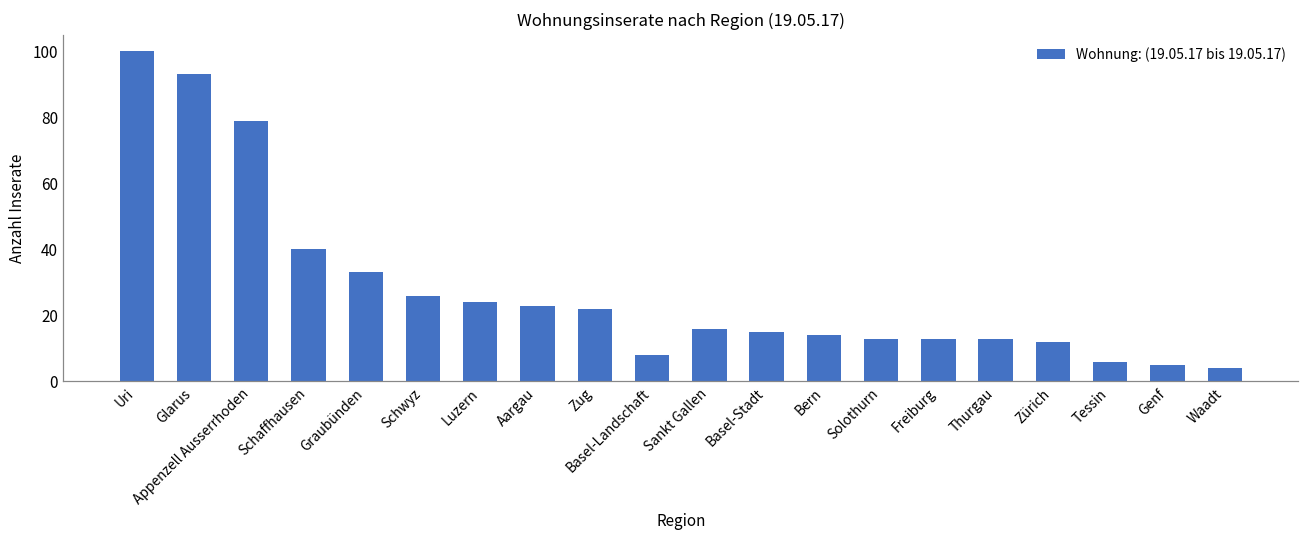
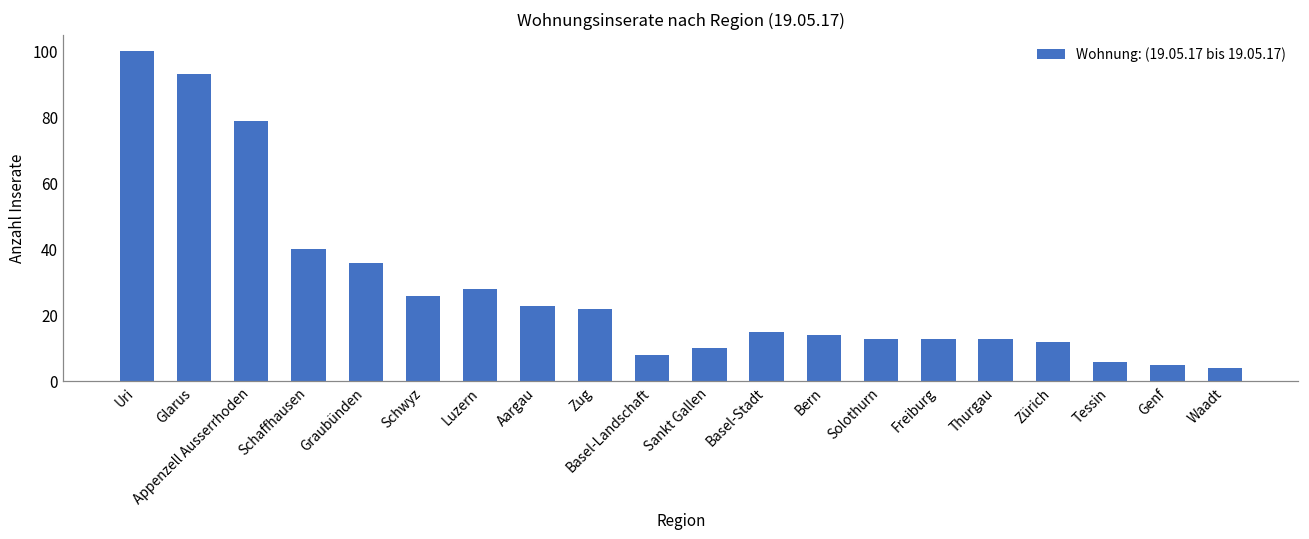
Graubünden: 33 -> 36
Luzern: 24 -> 28
Sankt Gallen: 16 -> 10
